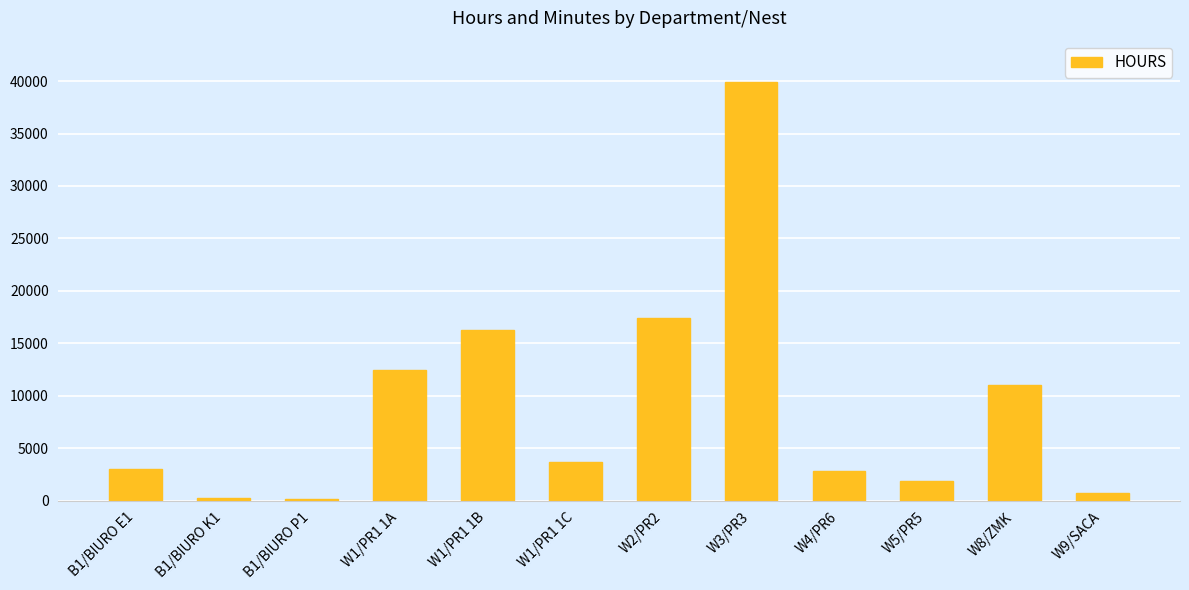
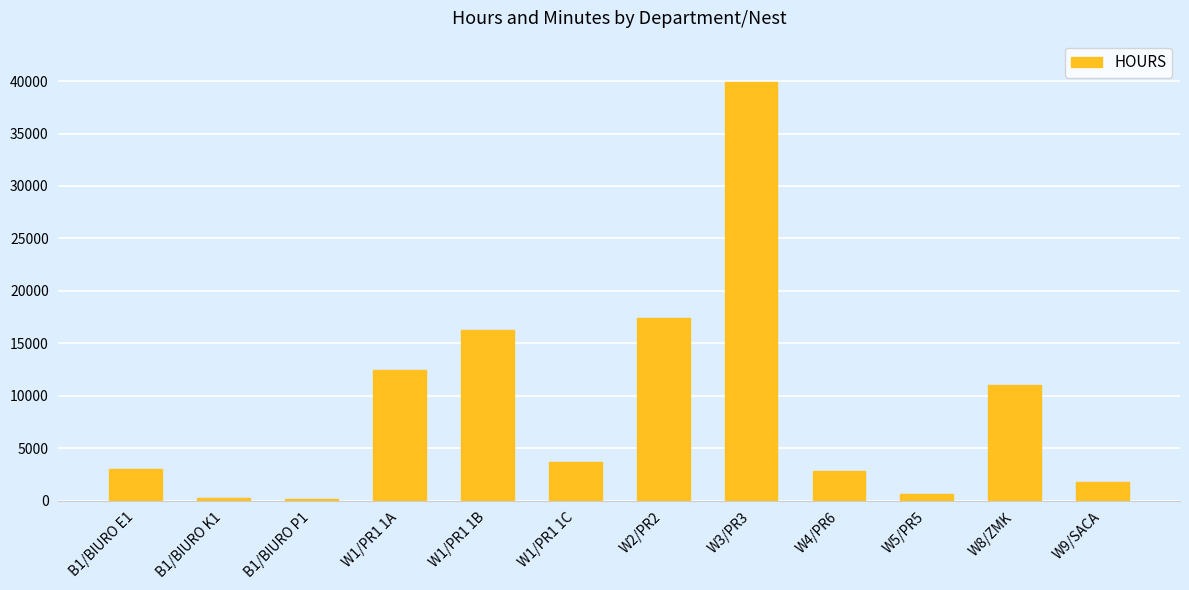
W5/PR5: 1900 -> 600
W9/SACA: 700 -> 1800
